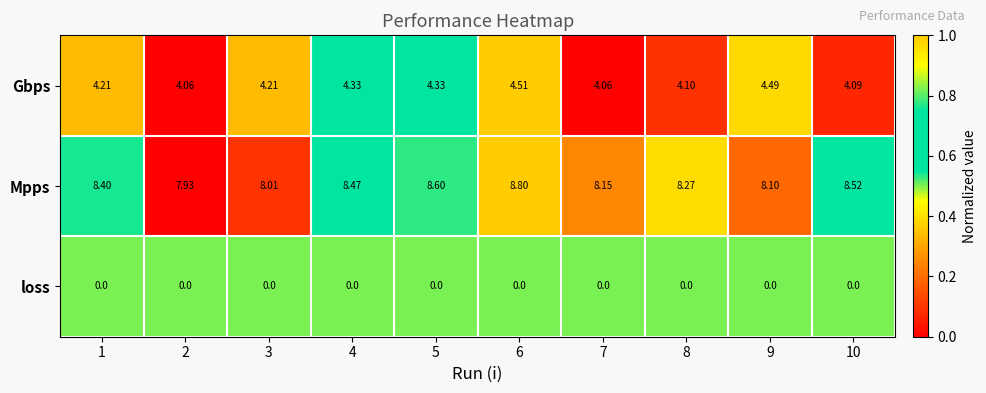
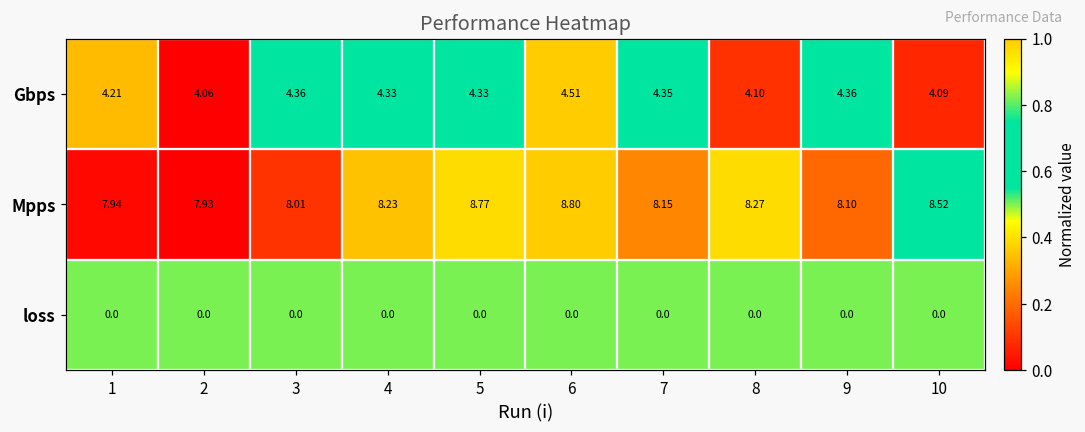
Gbps, 3: 4.21 -> 4.36
Gbps, 7: 4.06 -> 4.35
Gbps, 9: 4.49 -> 4.36
Mpps, 1: 8.40 -> 7.94
Mpps, 4: 8.47 -> 8.23
Mpps, 5: 8.60 -> 8.77
